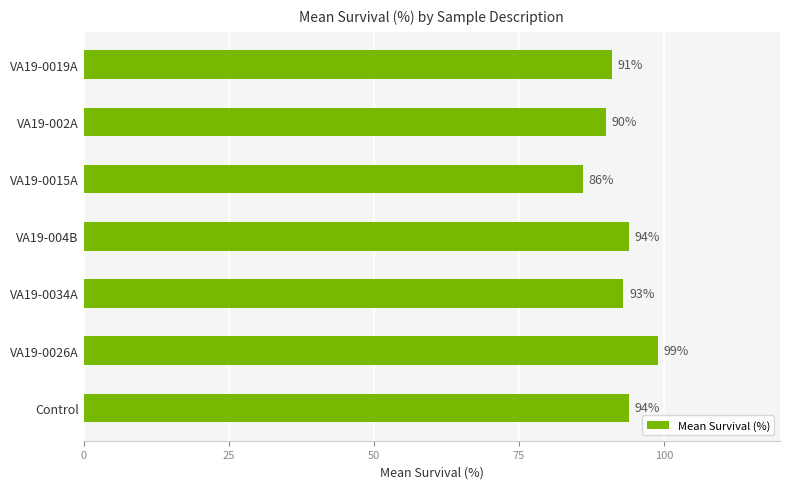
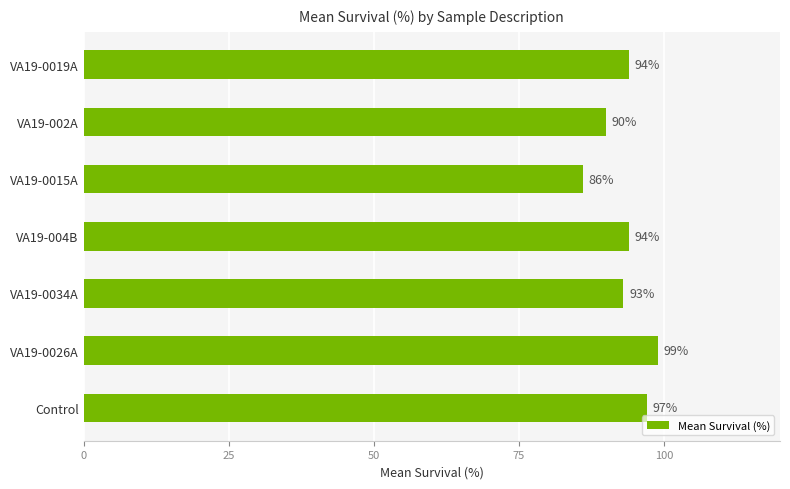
VA19-0019A: 91% -> 94%
Control: 94% -> 97%
